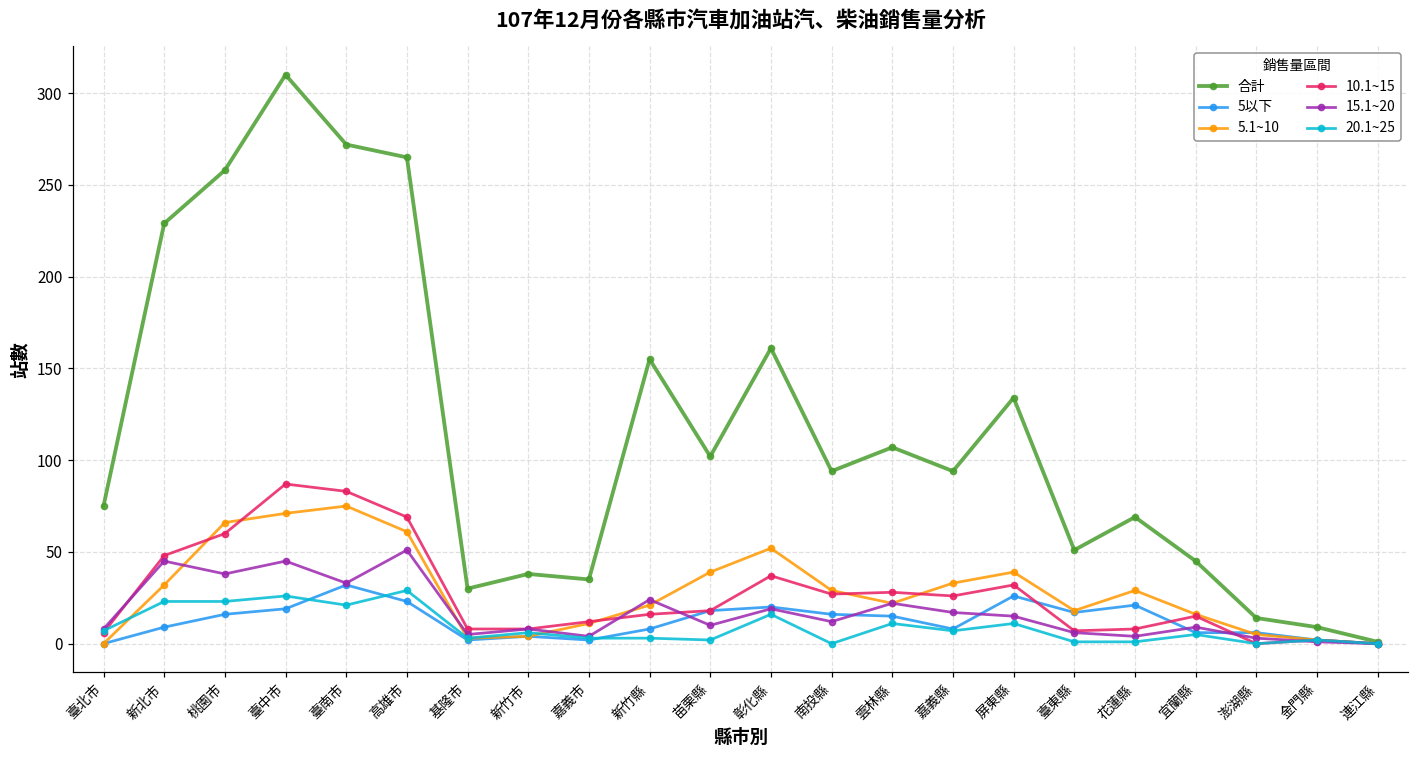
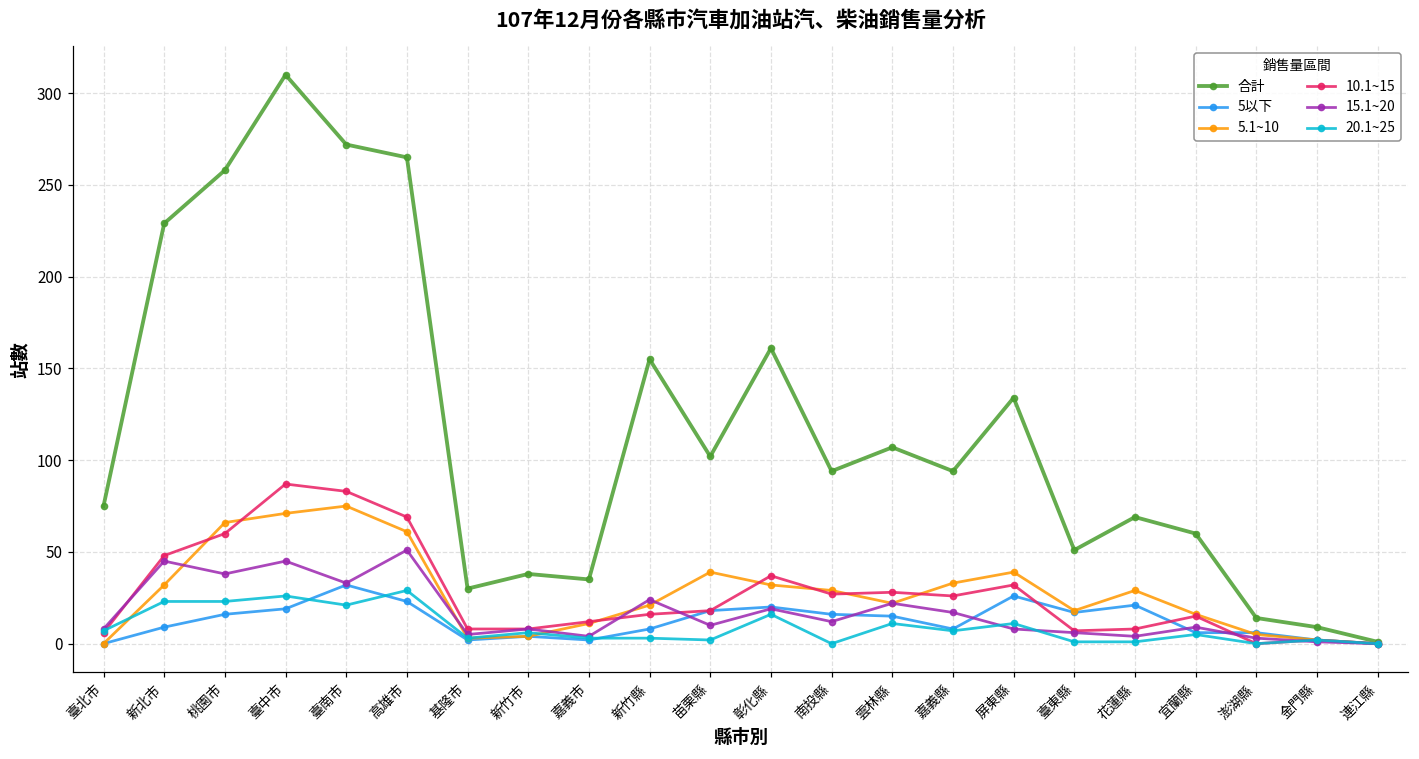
5.1~10, 彰化縣: 52 -> 32
15.1~20, 屏東縣: 15 -> 8
合計, 宜蘭縣: 45 -> 60
